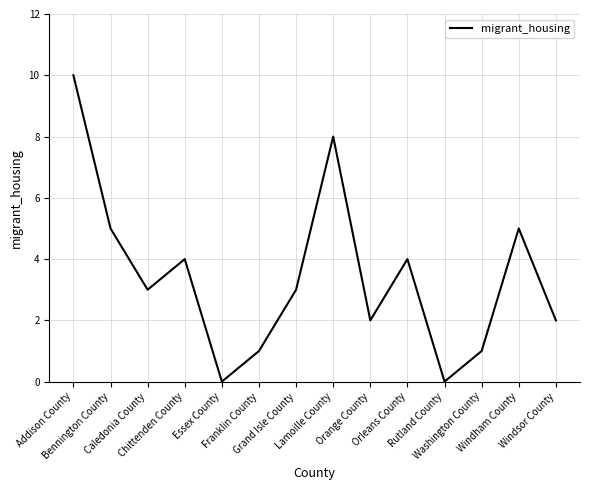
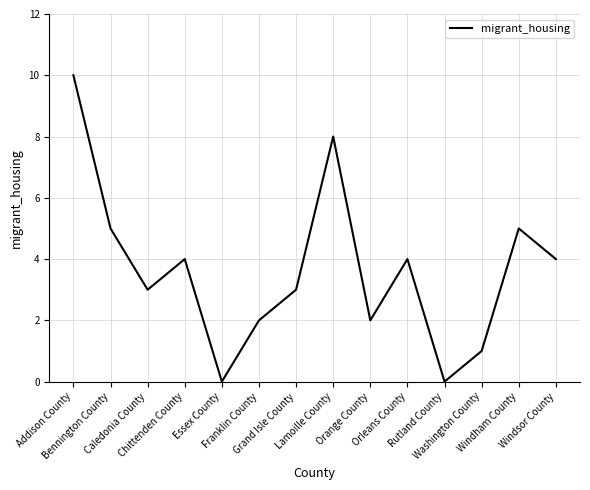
Franklin County: 1 -> 2
Windsor County: 2 -> 4
